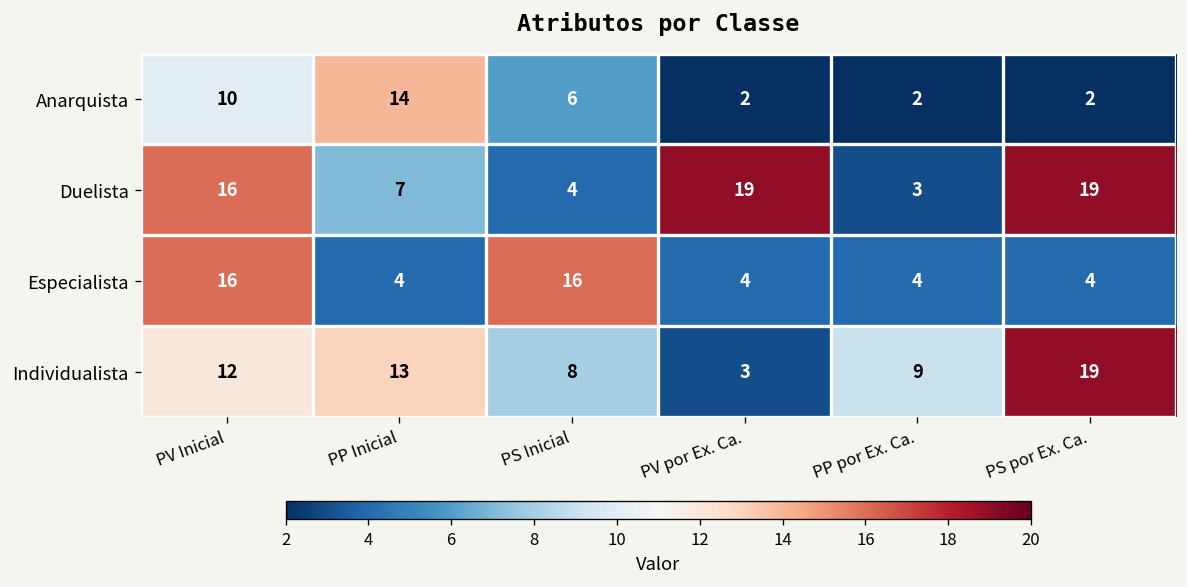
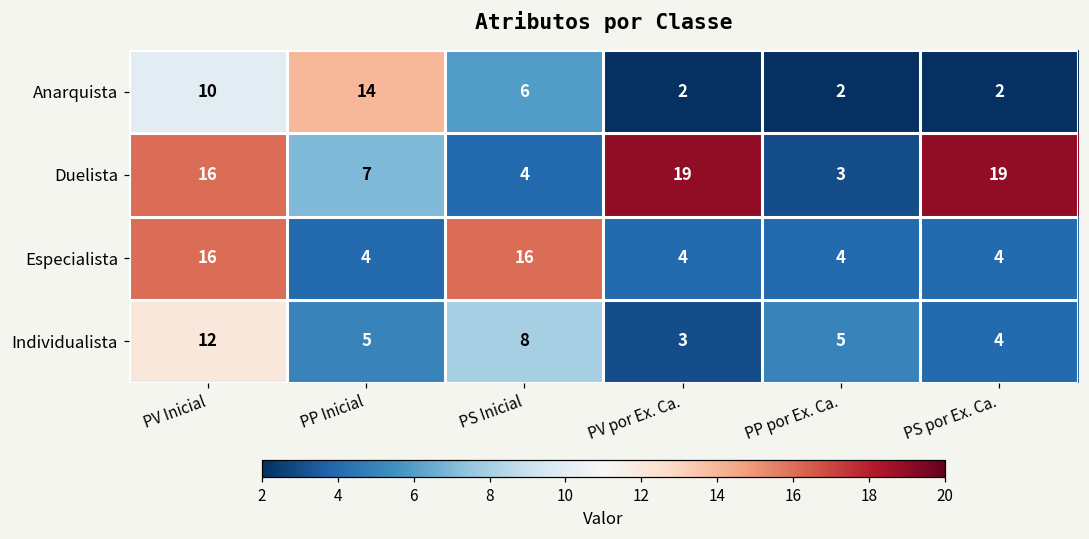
Individualista, PP Inicial: 13 -> 5
Individualista, PP por Ex. Ca.: 9 -> 5
Individualista, PS por Ex. Ca.: 19 -> 4
